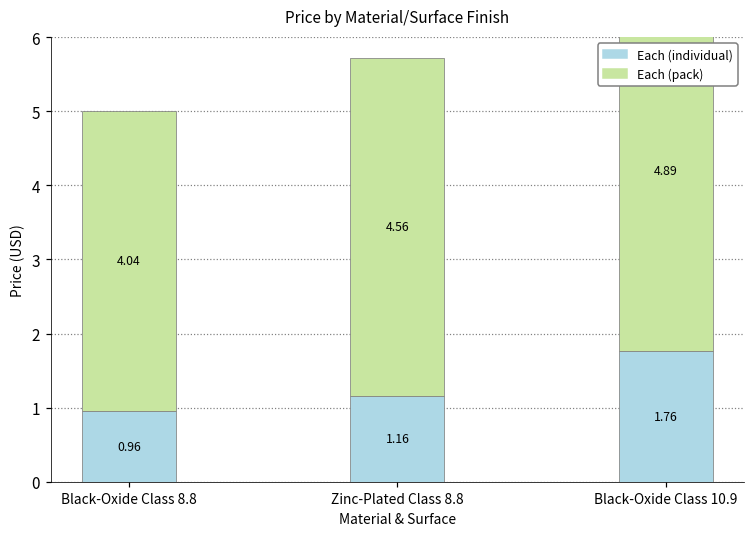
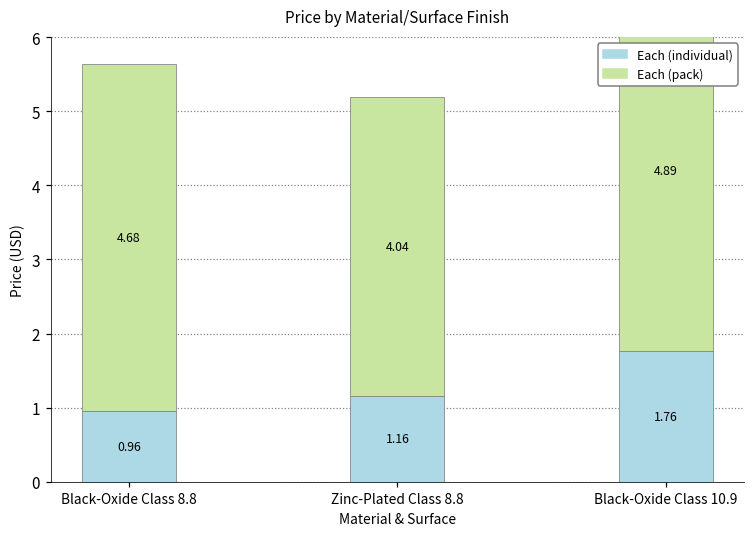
Each (pack), Black-Oxide Class 8.8: 4.04 -> 4.68
Each (pack), Zinc-Plated Class 8.8: 4.56 -> 4.04
